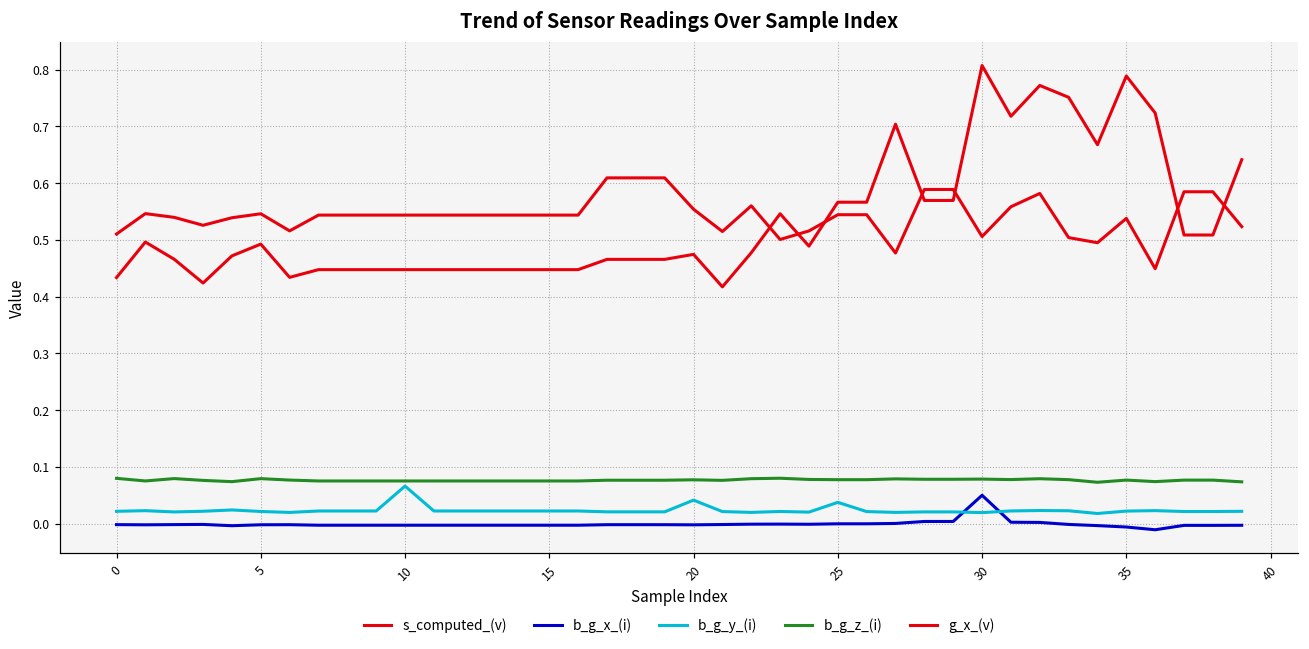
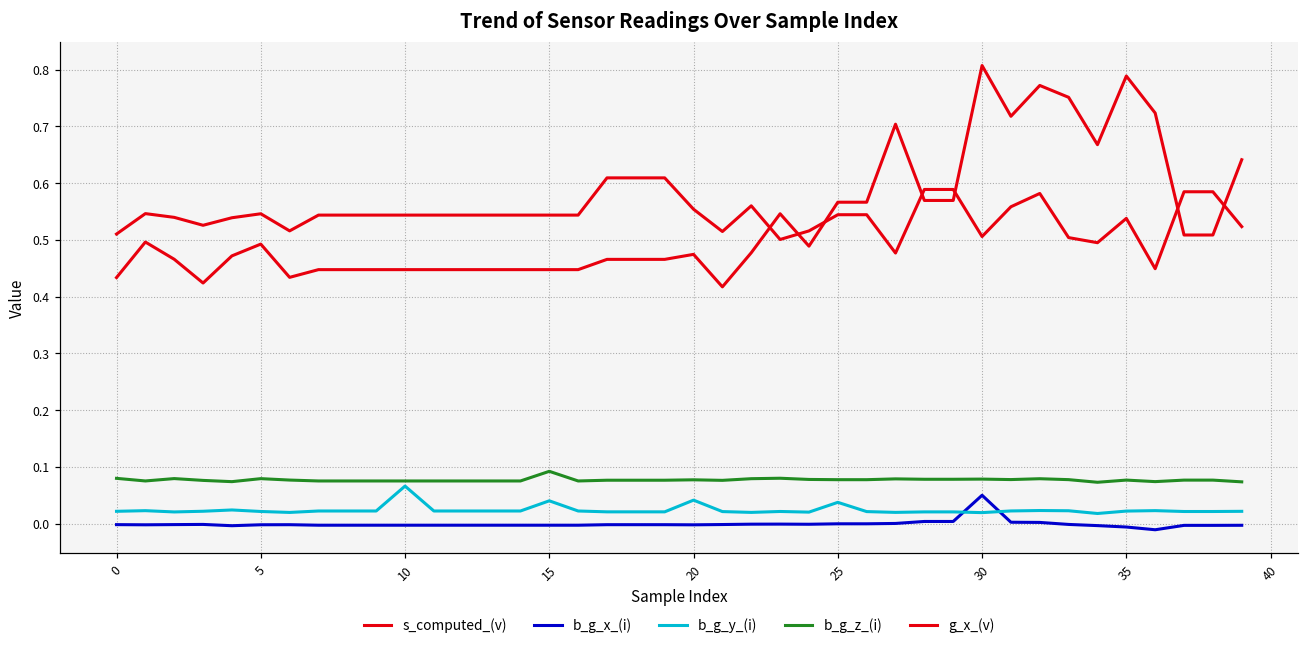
b_g_y_(i), 15: 0.02 -> 0.04
b_g_z_(i), 15: 0.08 -> 0.09
